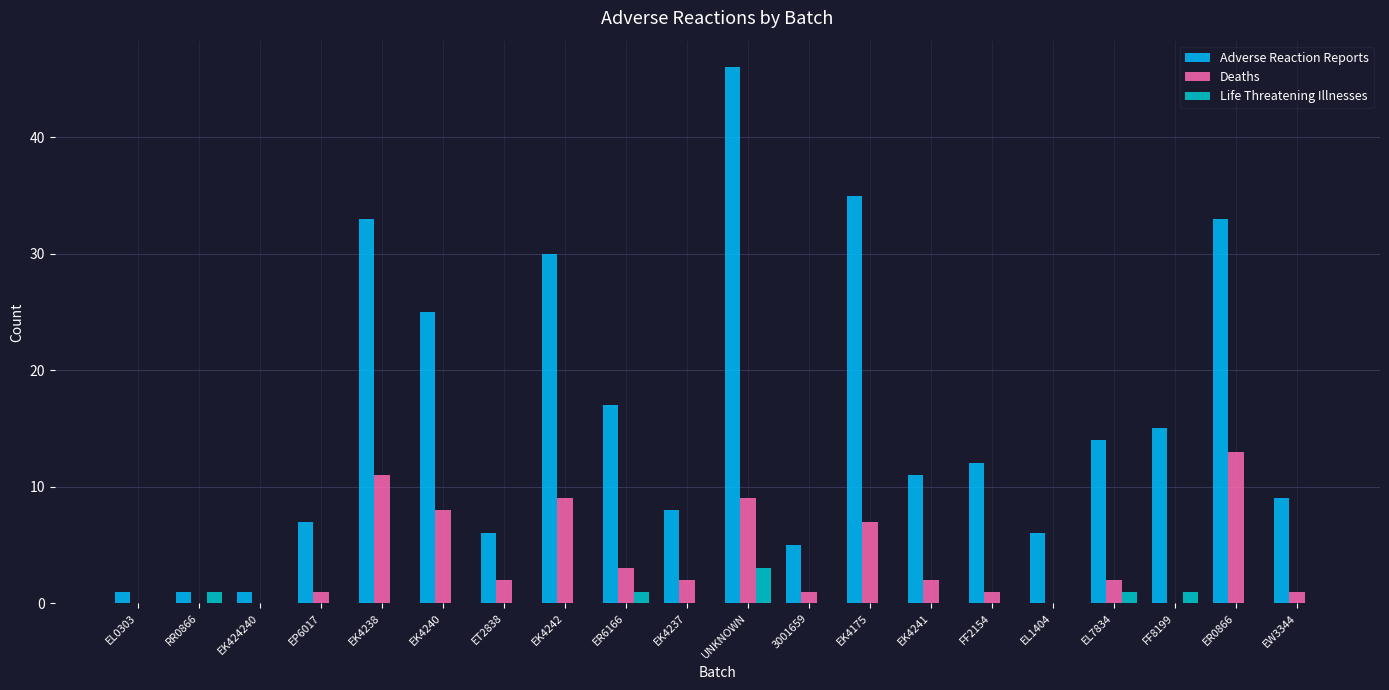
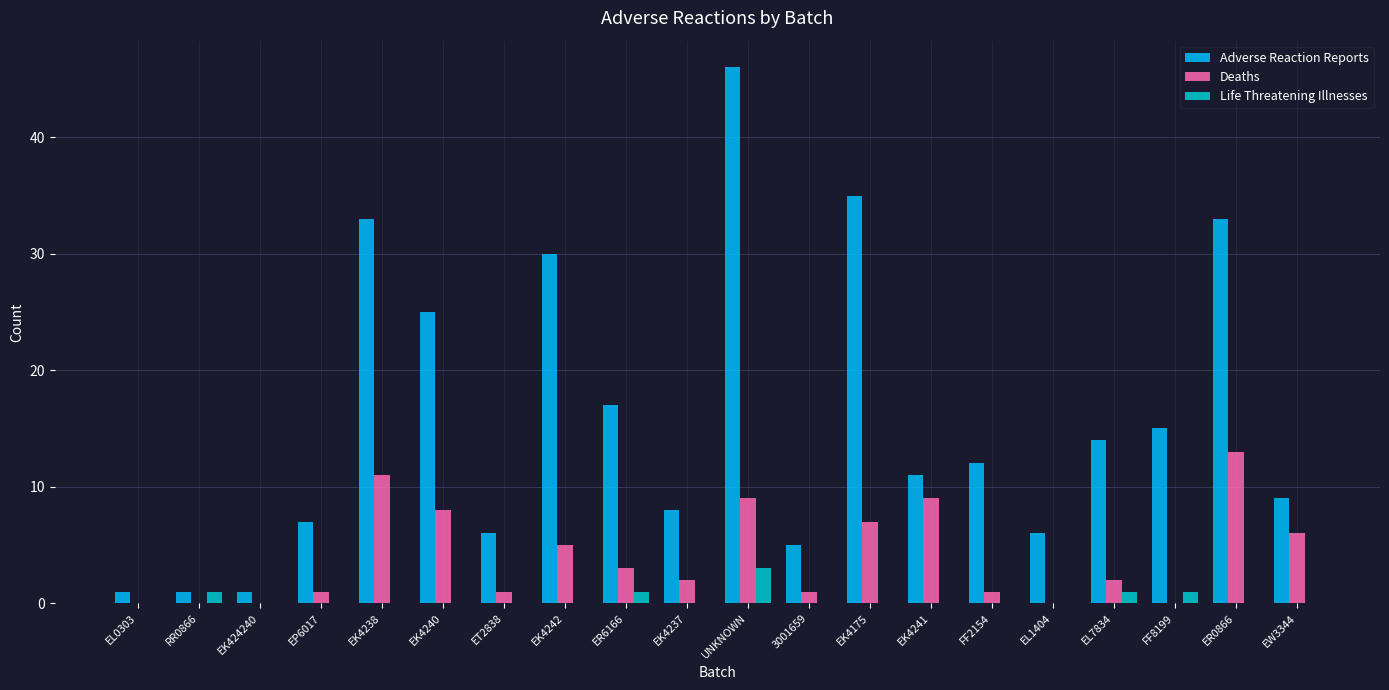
Deaths, ET2838: 2 -> 1
Deaths, EK4242: 9 -> 5
Deaths, EK4241: 2 -> 9
Deaths, EW3344: 1 -> 6
